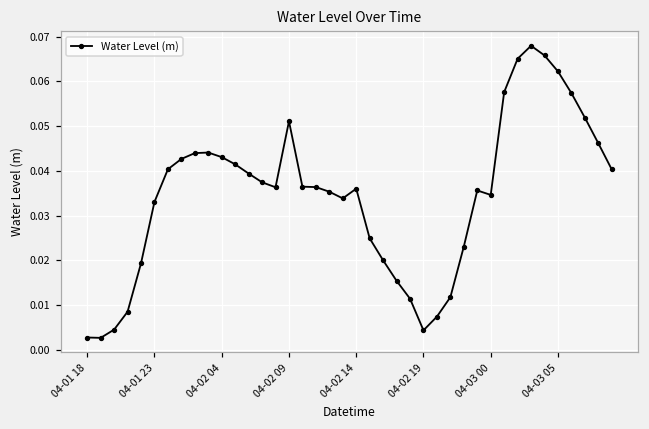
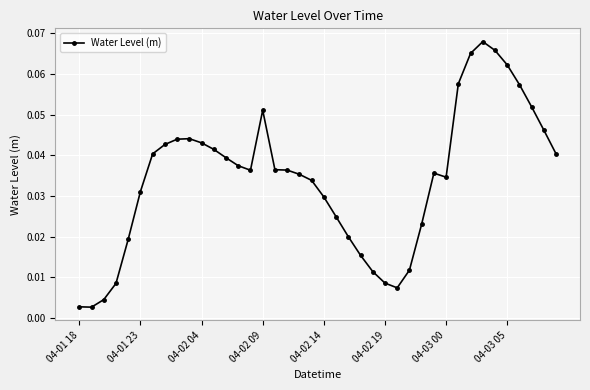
04-01 23: 0.033 -> 0.031
04-02 14: 0.036 -> 0.030
04-02 19: 0.004 -> 0.009
